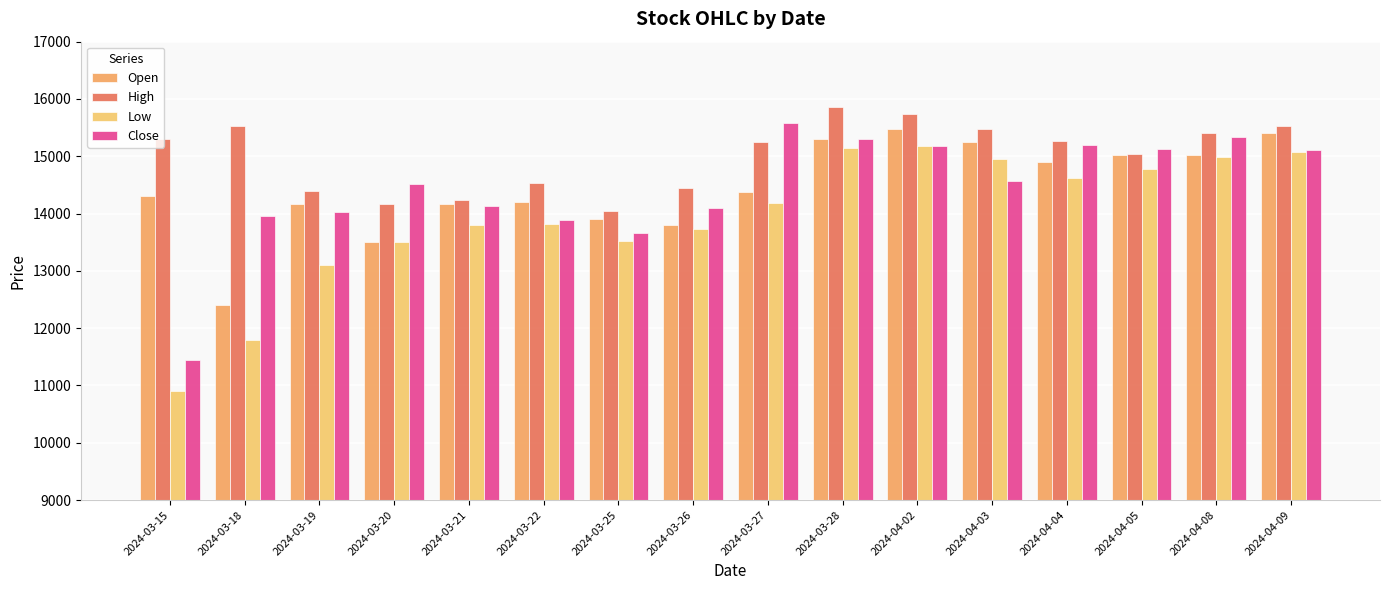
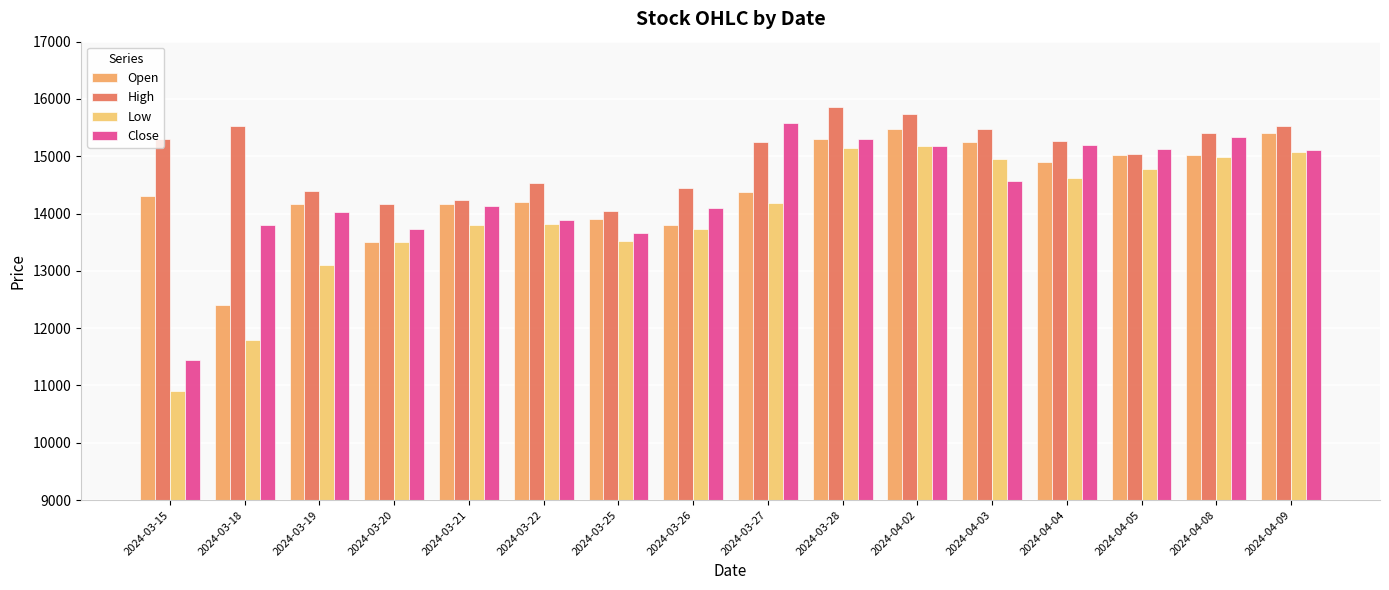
Close, 2024-03-18: 14000 -> 13800
Close, 2024-03-20: 14500 -> 13700
